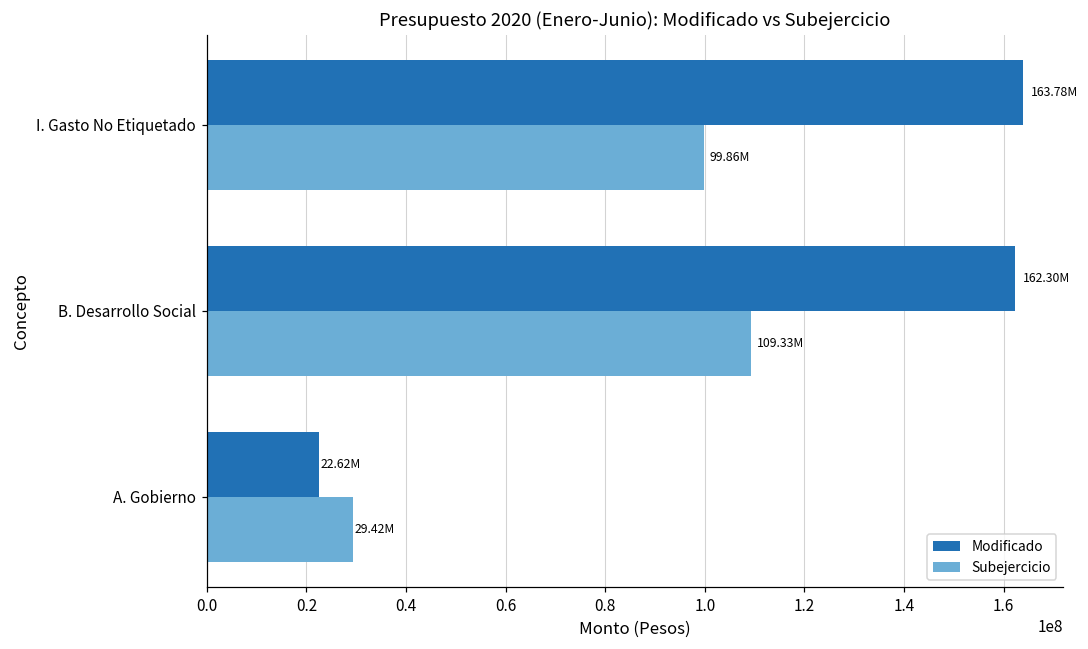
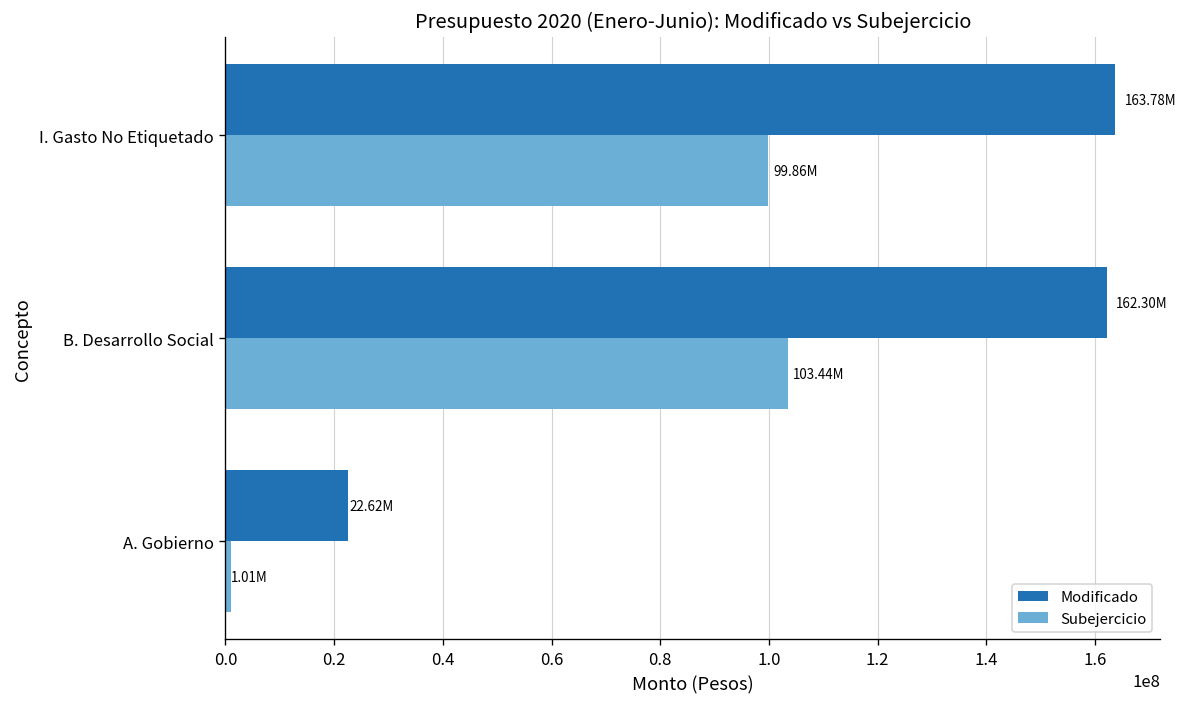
Subejercicio, B. Desarrollo Social: 109.33M -> 103.44M
Subejercicio, A. Gobierno: 29.42M -> 1.01M
